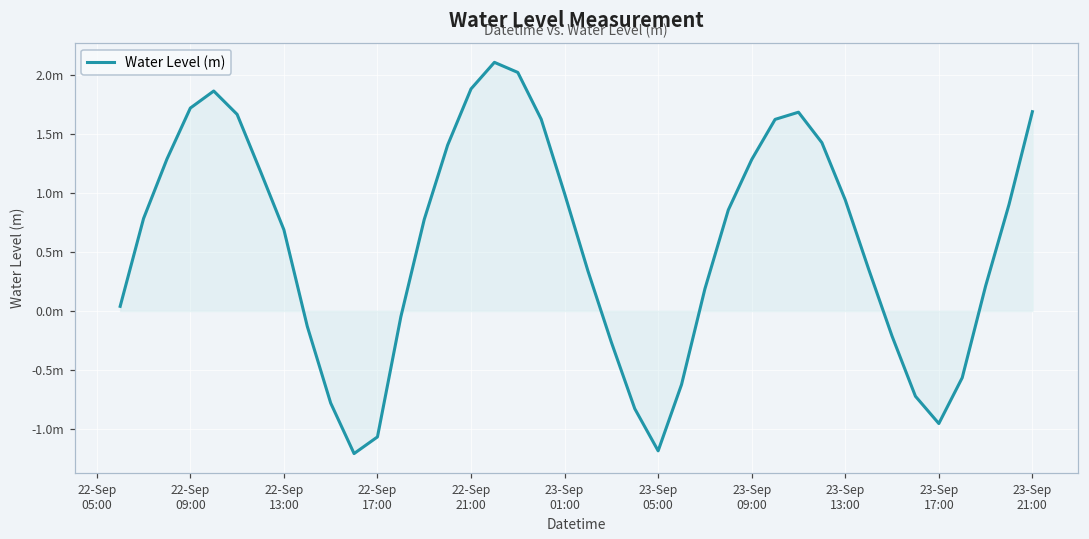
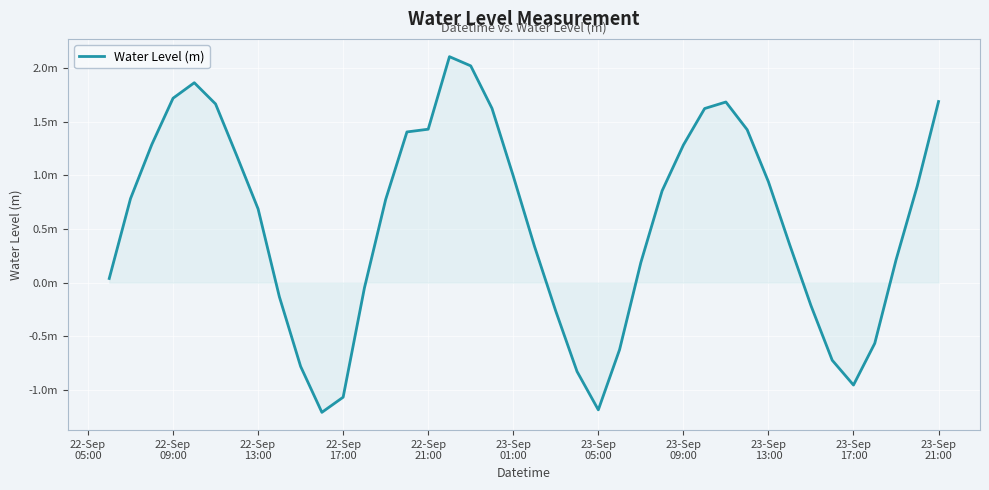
Water Level (m), 22-Sep 21:00: 1.88m -> 1.43m
